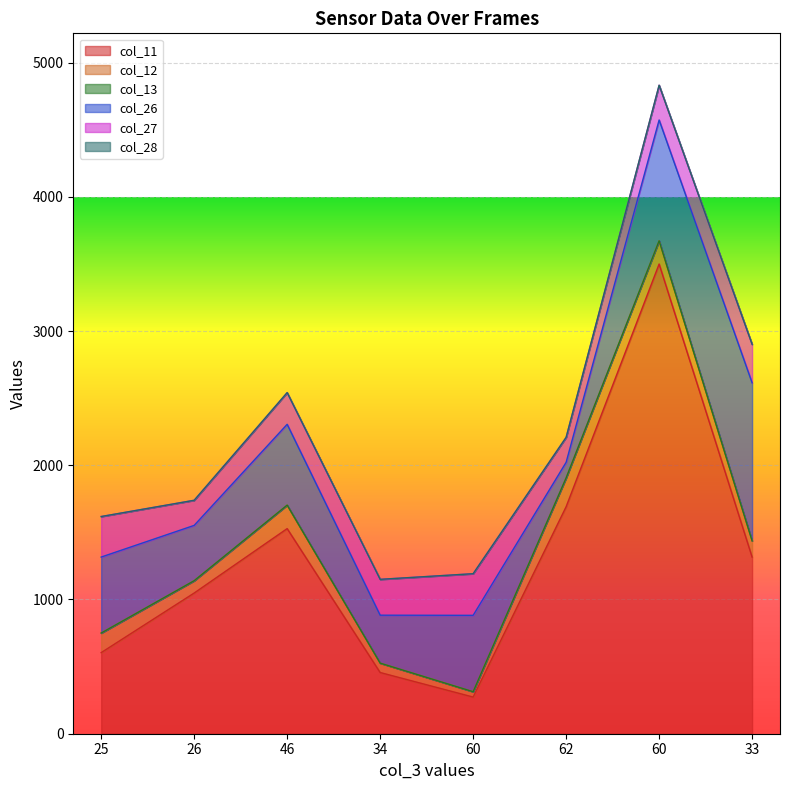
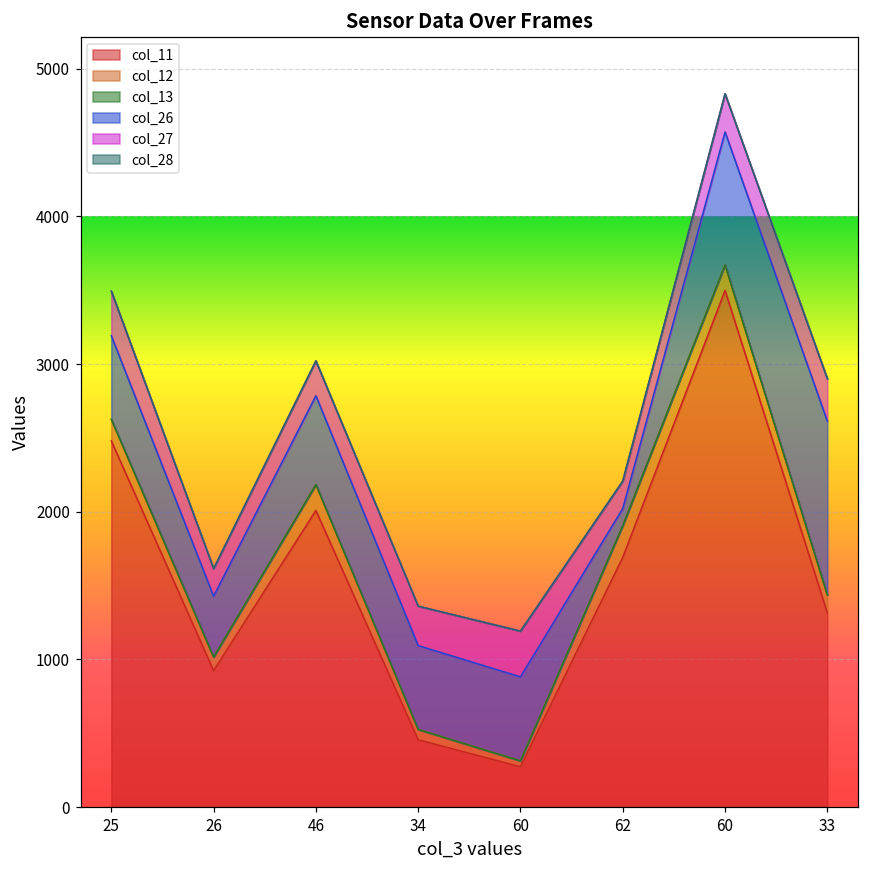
col_11, 25: 600 -> 2480
col_11, 26: 1050 -> 920
col_11, 46: 1530 -> 2010
col_26, 34: 360 -> 570
